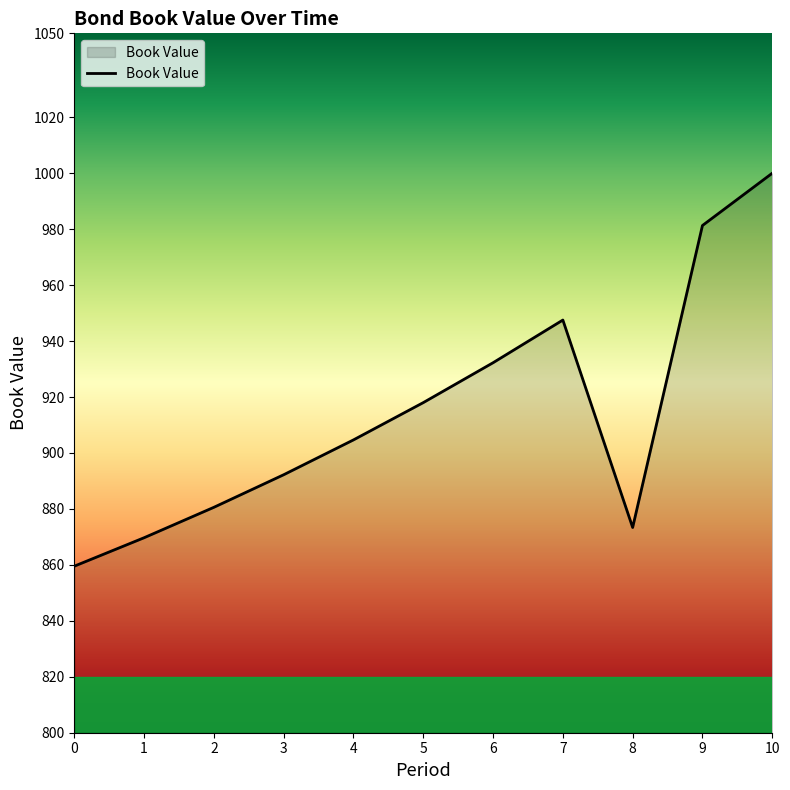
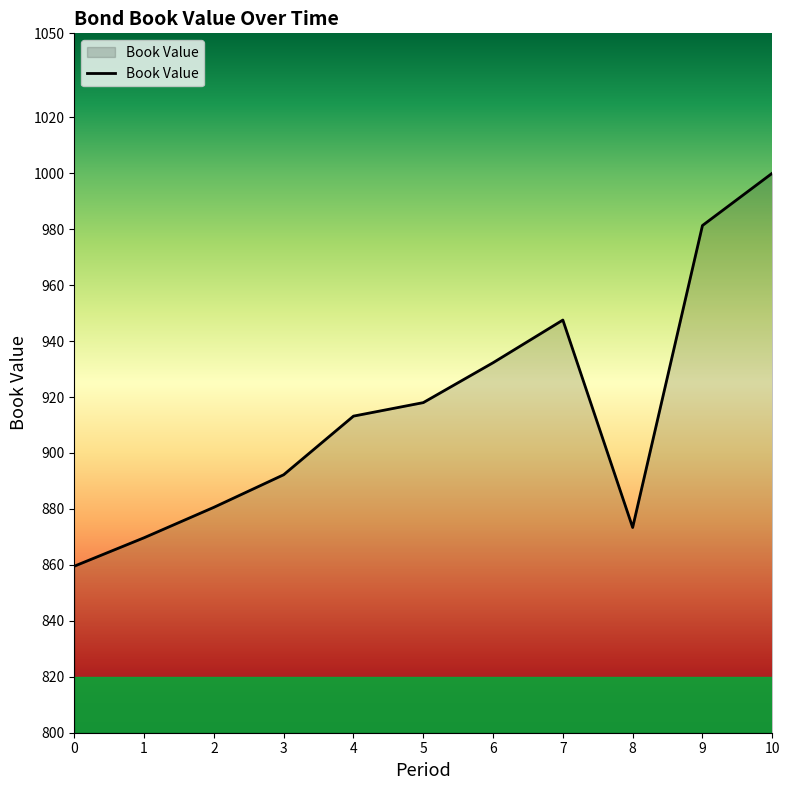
4: 905 -> 913
